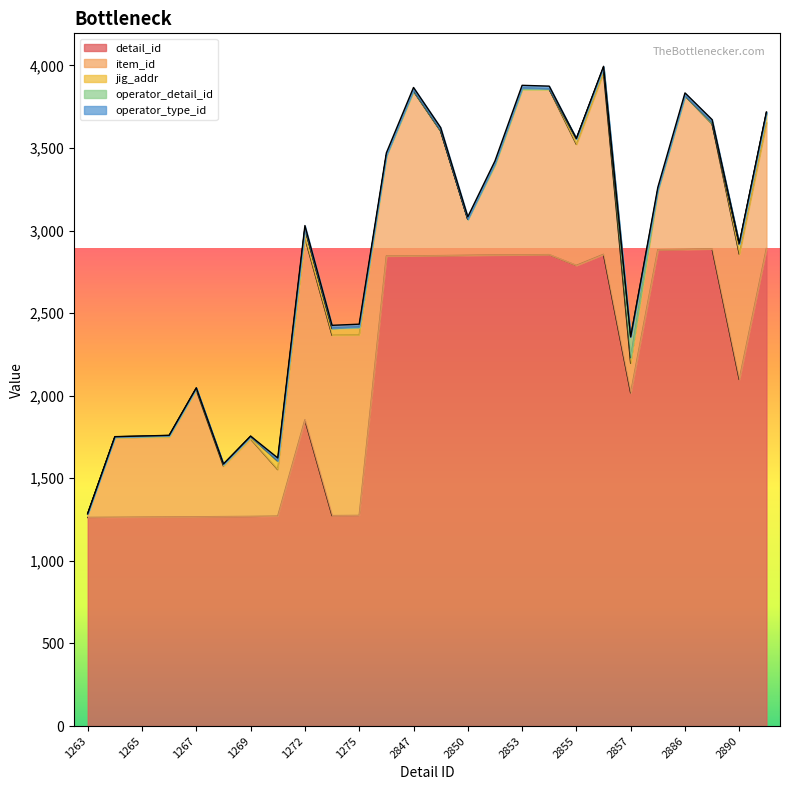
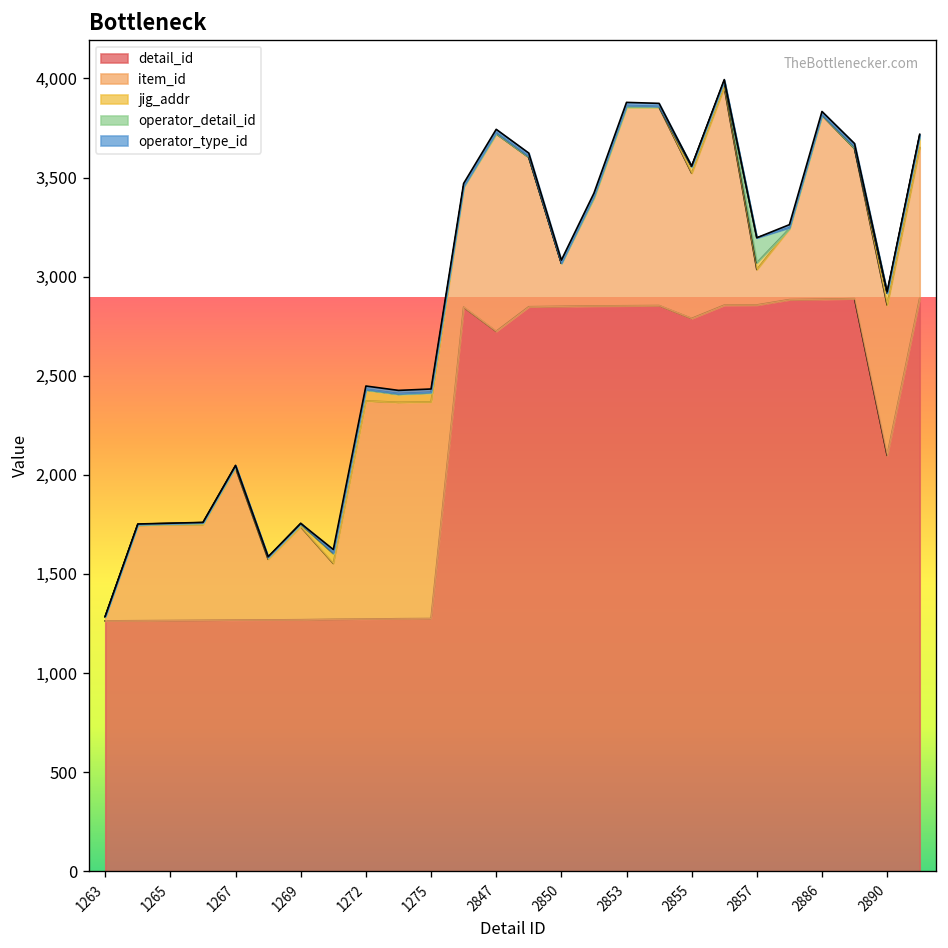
detail_id, 1272: 1,850 -> 1,270
detail_id, 2847: 2,850 -> 2,720
detail_id, 2857: 2,020 -> 2,860
